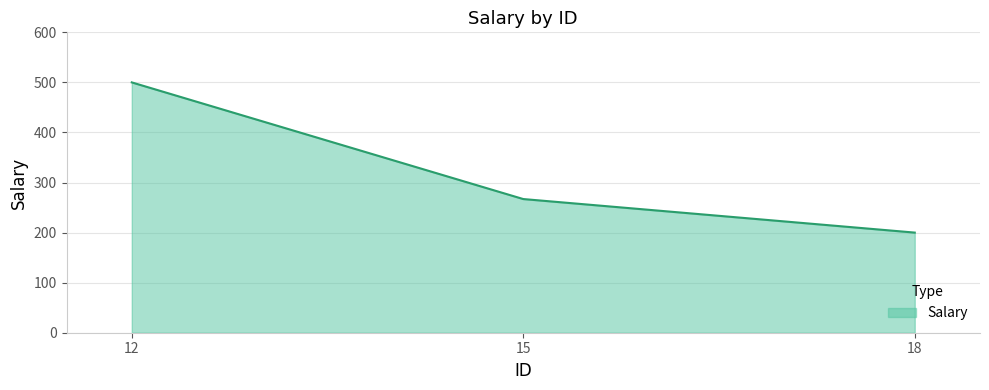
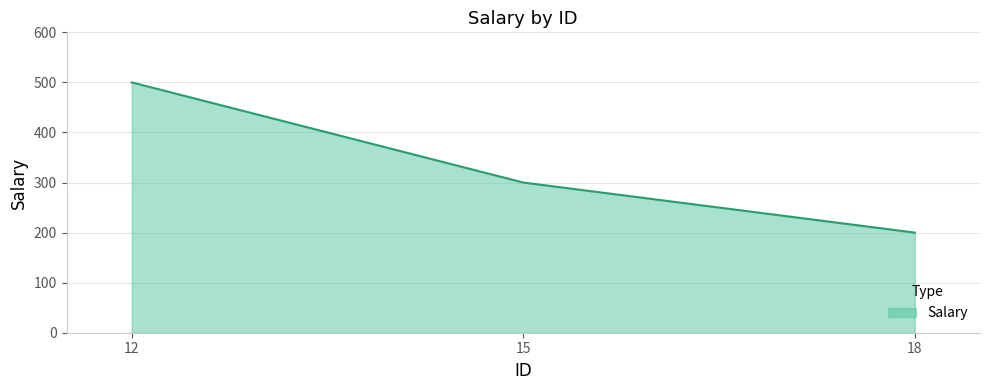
15: 270 -> 300
